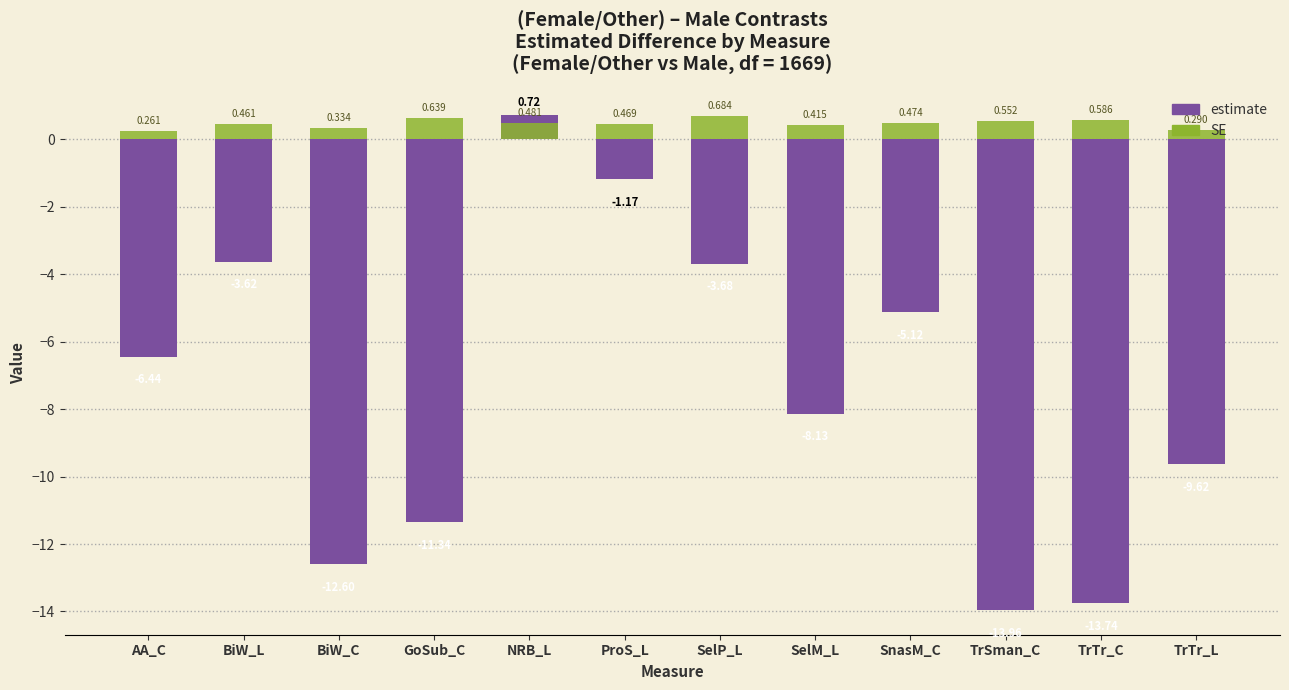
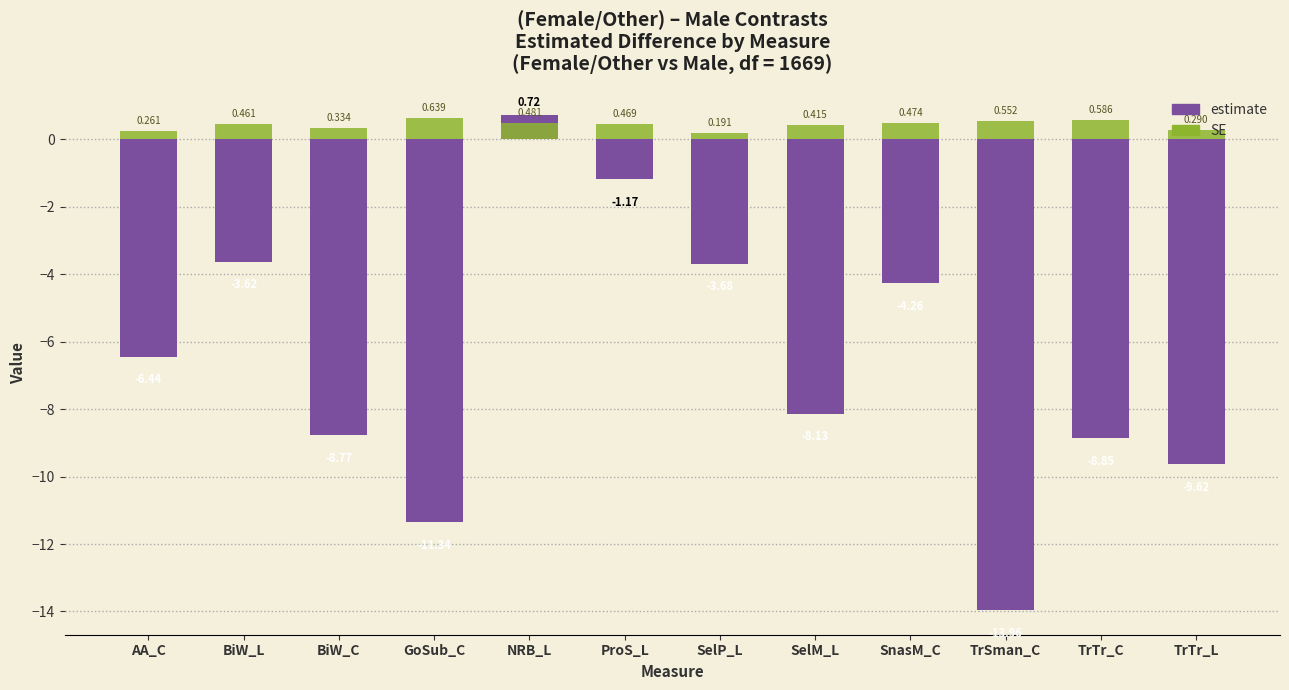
estimate, BiW_C: -12.6 -> -8.8
SE, SelP_L: 0.684 -> 0.191
estimate, SnasM_C: -5.1 -> -4.3
estimate, TrTr_C: -13.7 -> -8.9
